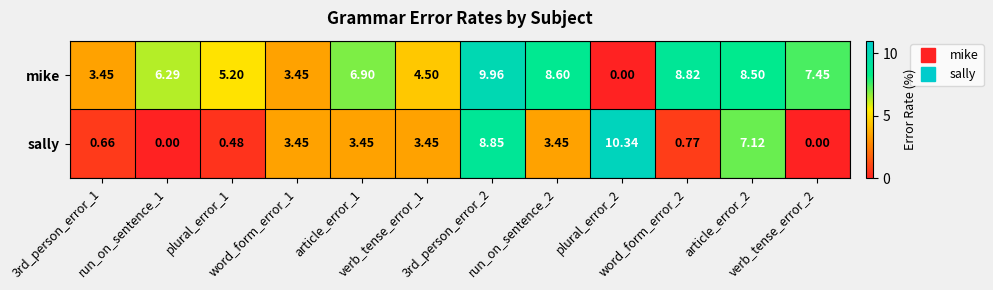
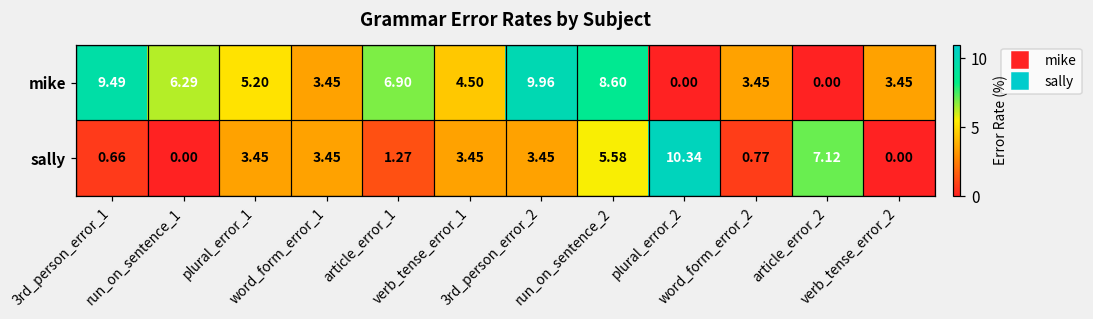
mike, 3rd_person_error_1: 3.45 -> 9.49
mike, word_form_error_2: 8.82 -> 3.45
mike, article_error_2: 8.50 -> 0.00
mike, verb_tense_error_2: 7.45 -> 3.45
sally, plural_error_1: 0.48 -> 3.45
sally, article_error_1: 3.45 -> 1.27
sally, 3rd_person_error_2: 8.85 -> 3.45
sally, run_on_sentence_2: 3.45 -> 5.58
